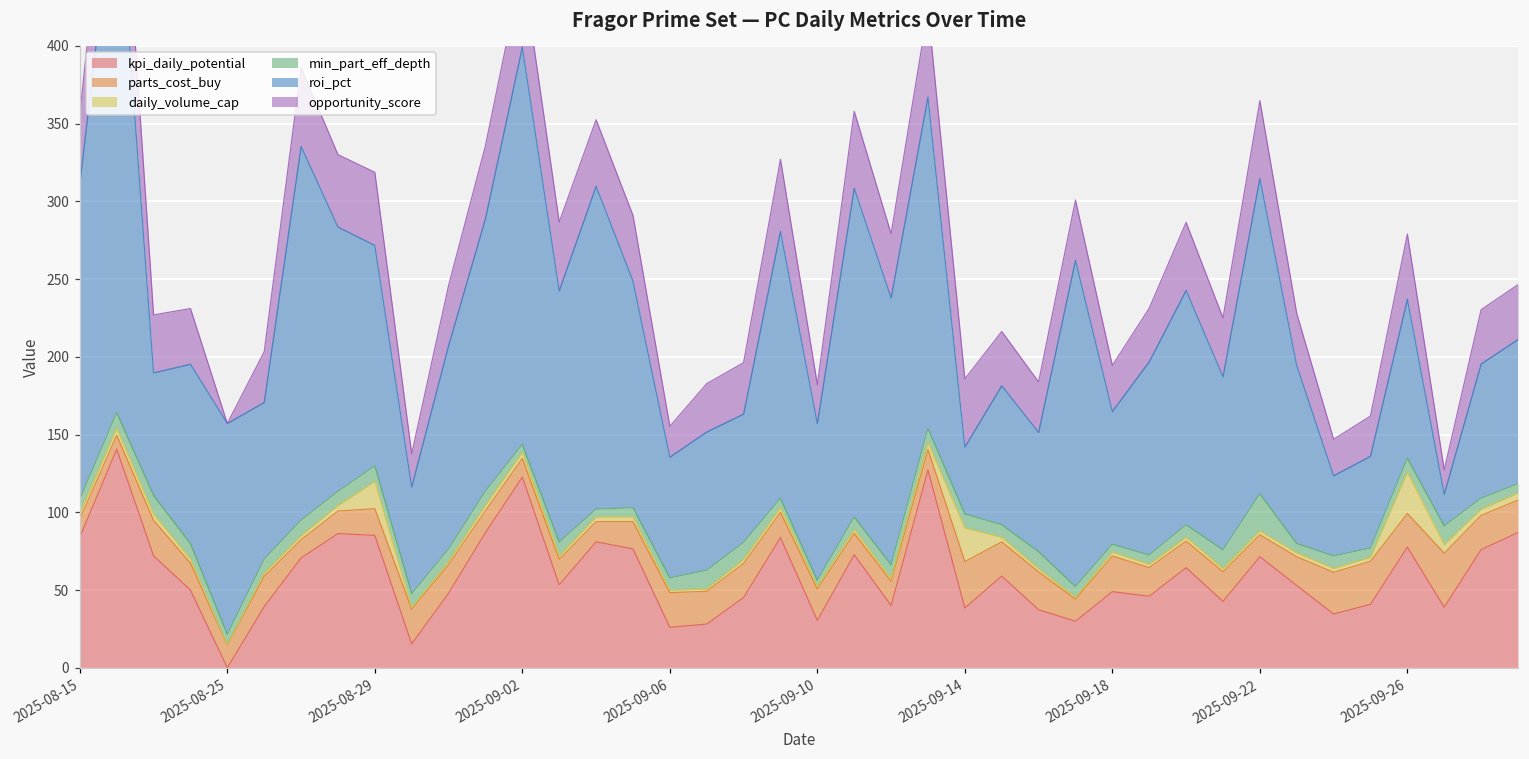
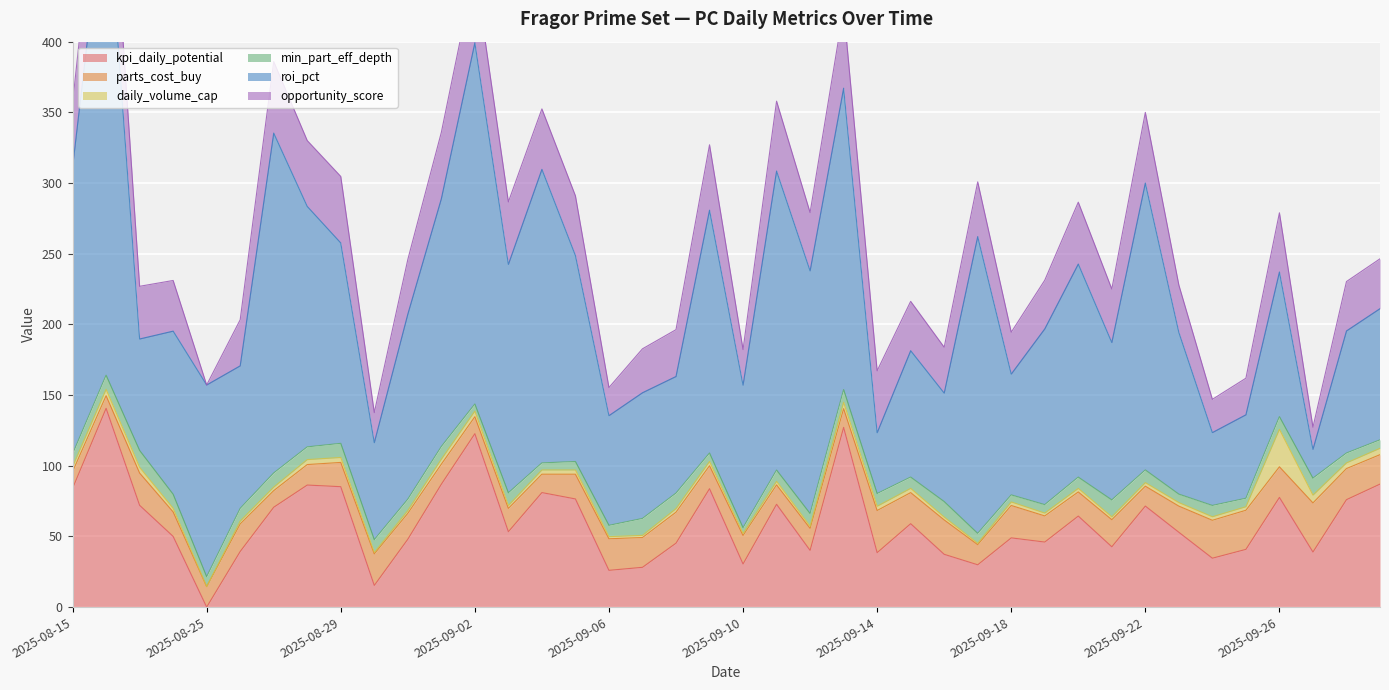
daily_volume_cap, 2025-08-29: 18 -> 4
daily_volume_cap, 2025-09-14: 22 -> 3
min_part_eff_depth, 2025-09-22: 24 -> 9
